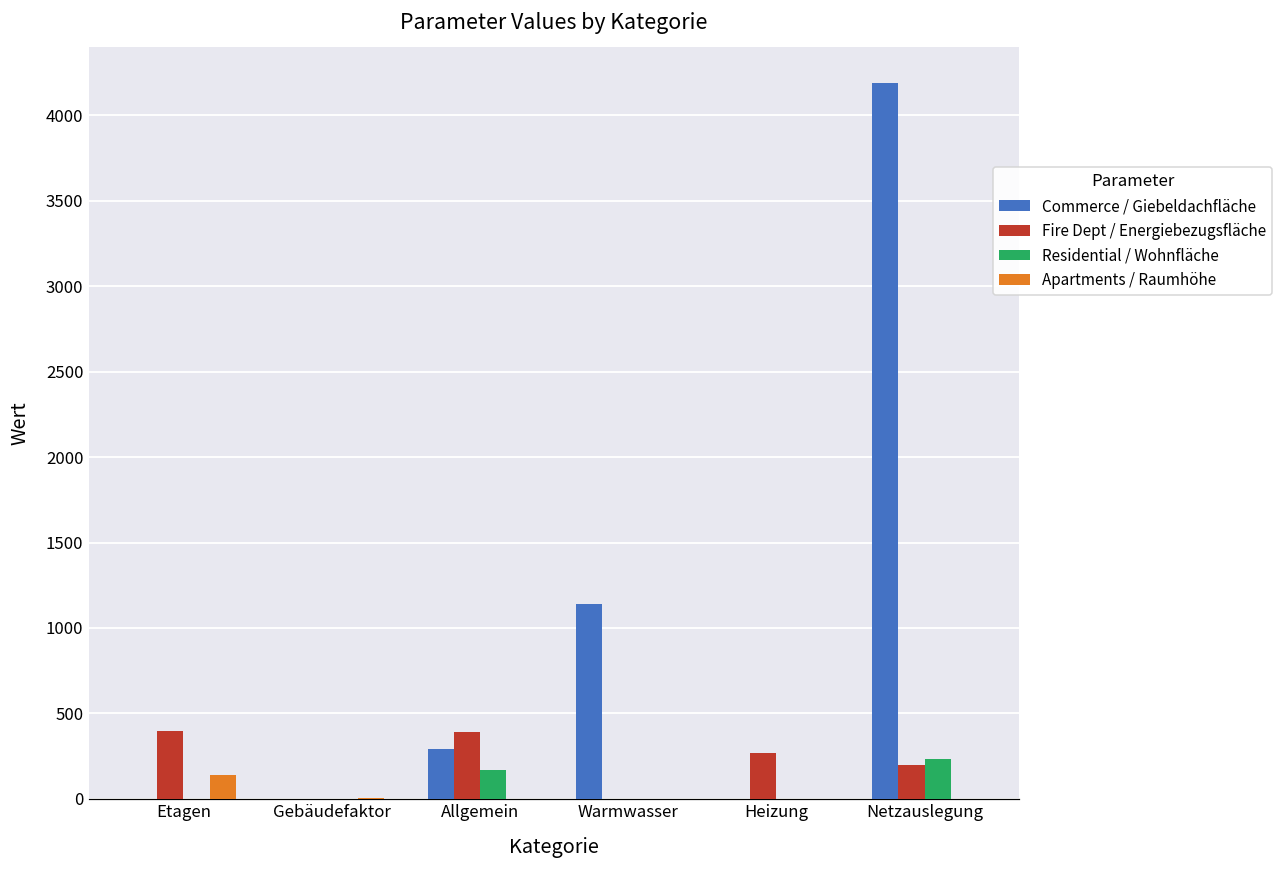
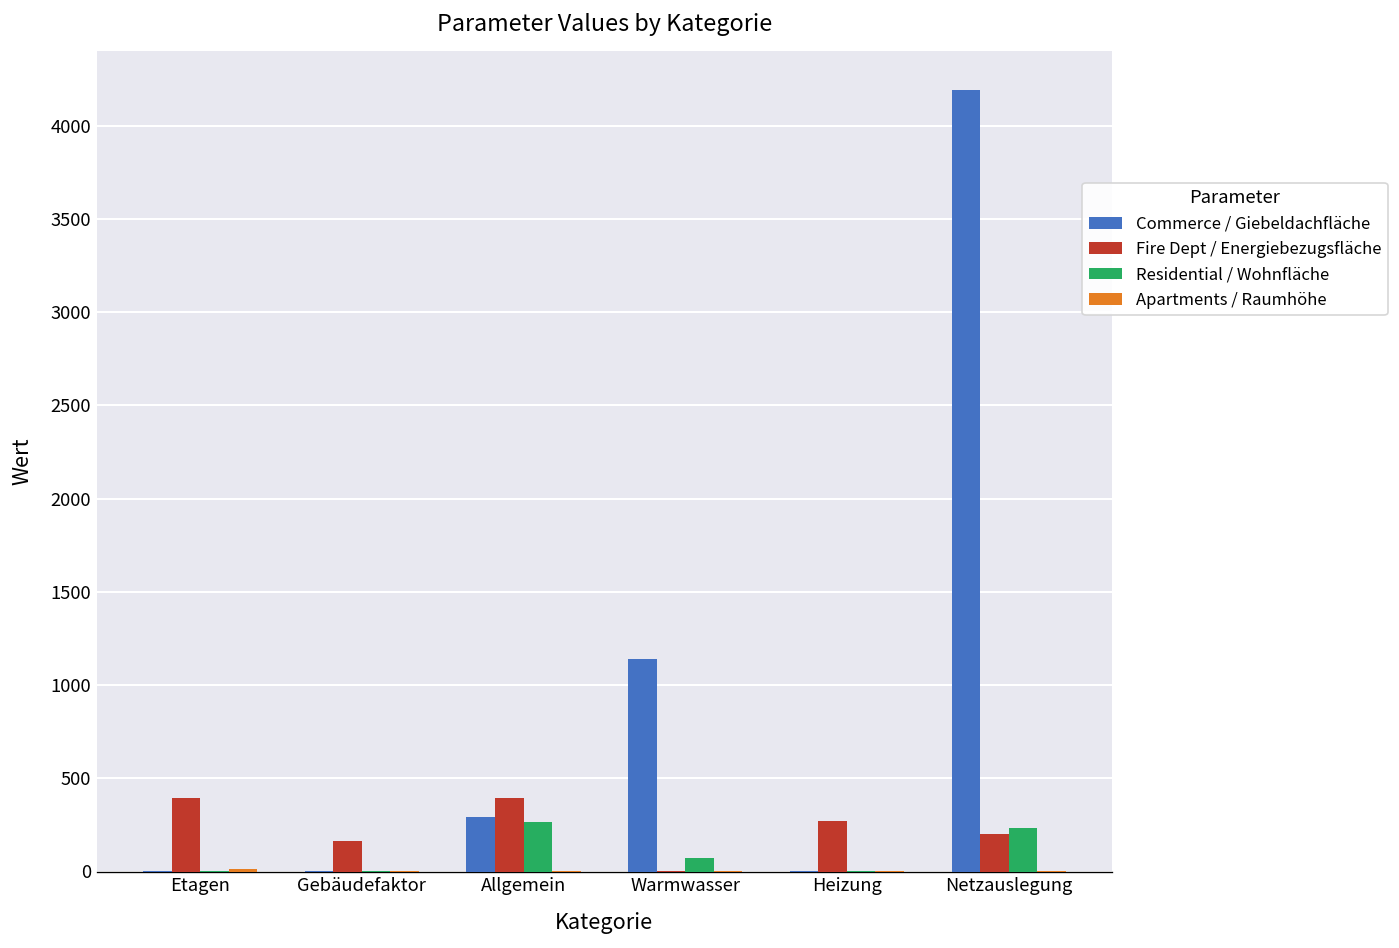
Apartments / Raumhöhe, Etagen: 140 -> 10
Fire Dept / Energiebezugsfläche, Gebäudefaktor: 0 -> 160
Residential / Wohnfläche, Allgemein: 170 -> 270
Residential / Wohnfläche, Warmwasser: 0 -> 70
